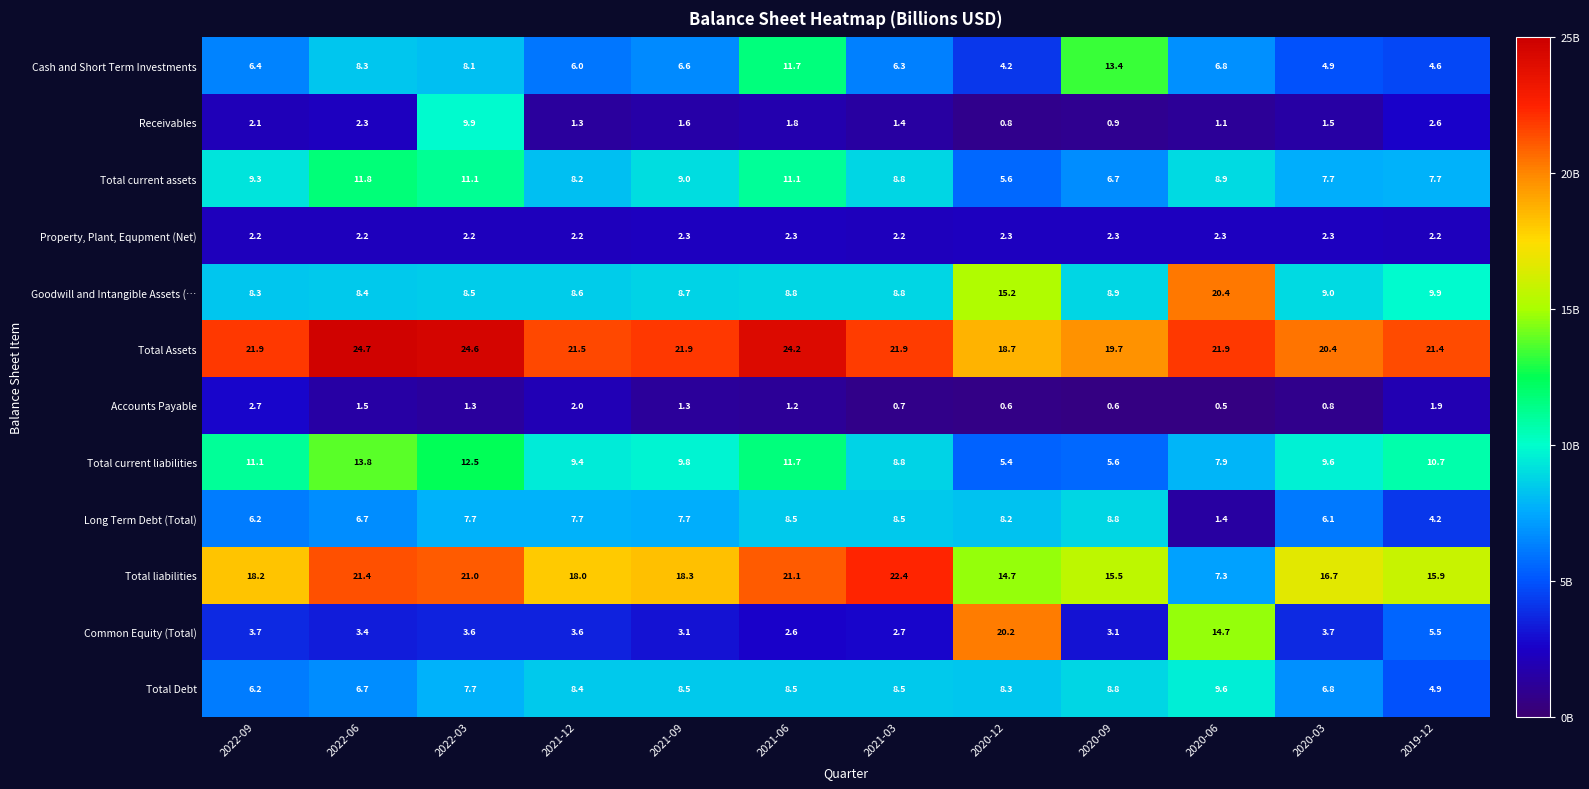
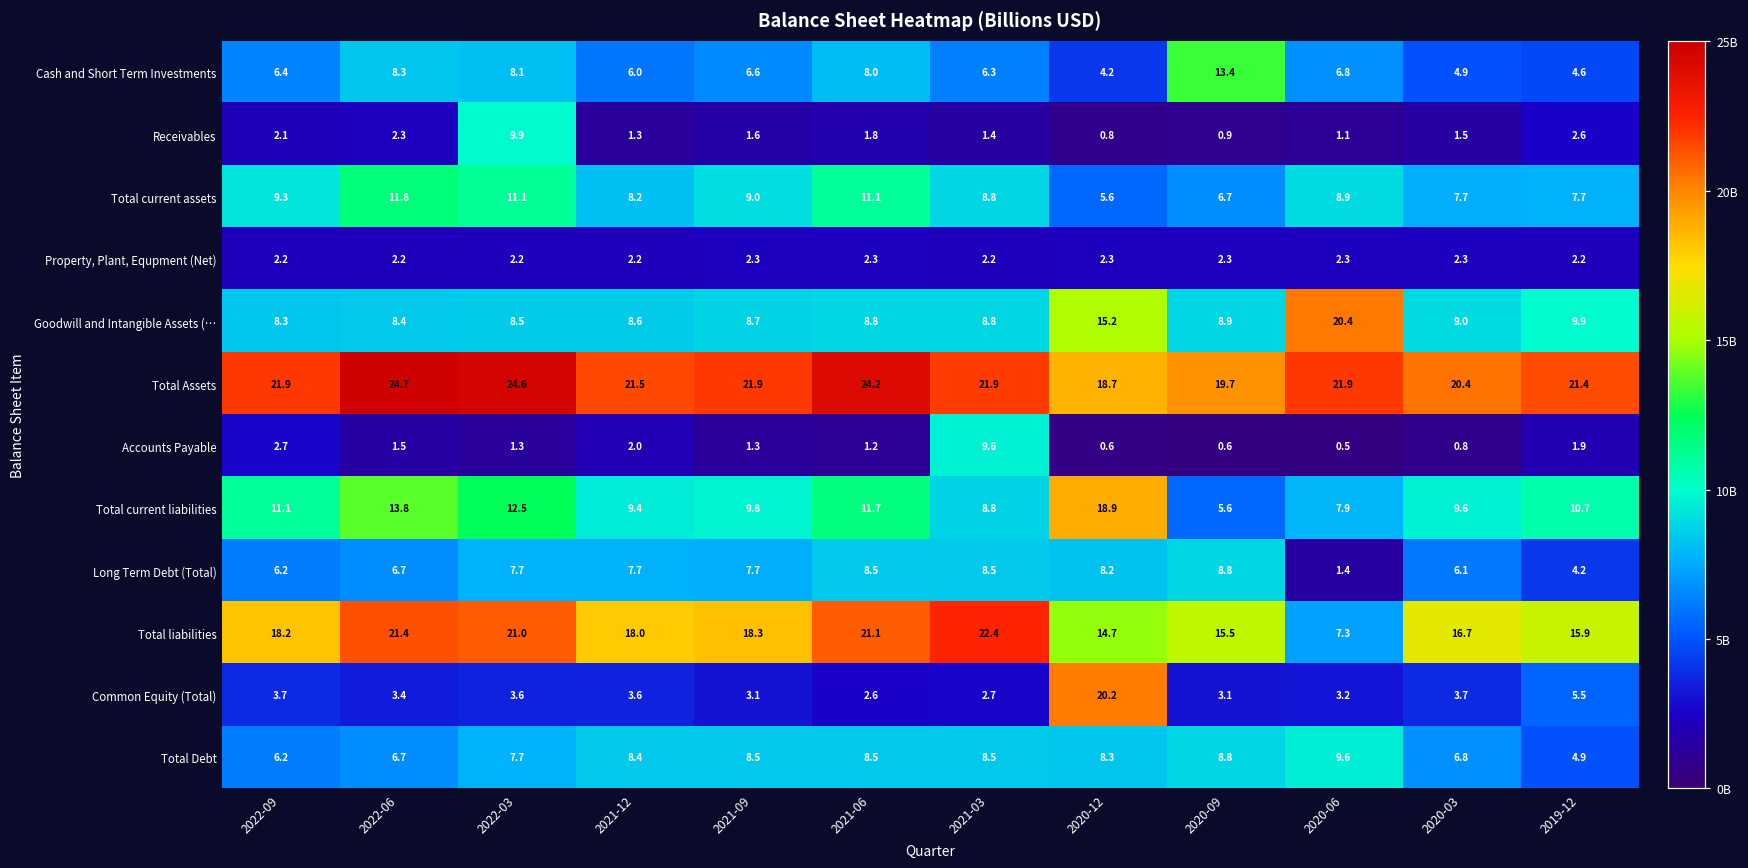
Cash and Short Term Investments, 2021-06: 11.7 -> 8.0
Accounts Payable, 2021-03: 0.7 -> 9.6
Total current liabilities, 2020-12: 5.4 -> 18.9
Common Equity (Total), 2020-06: 14.7 -> 3.2
